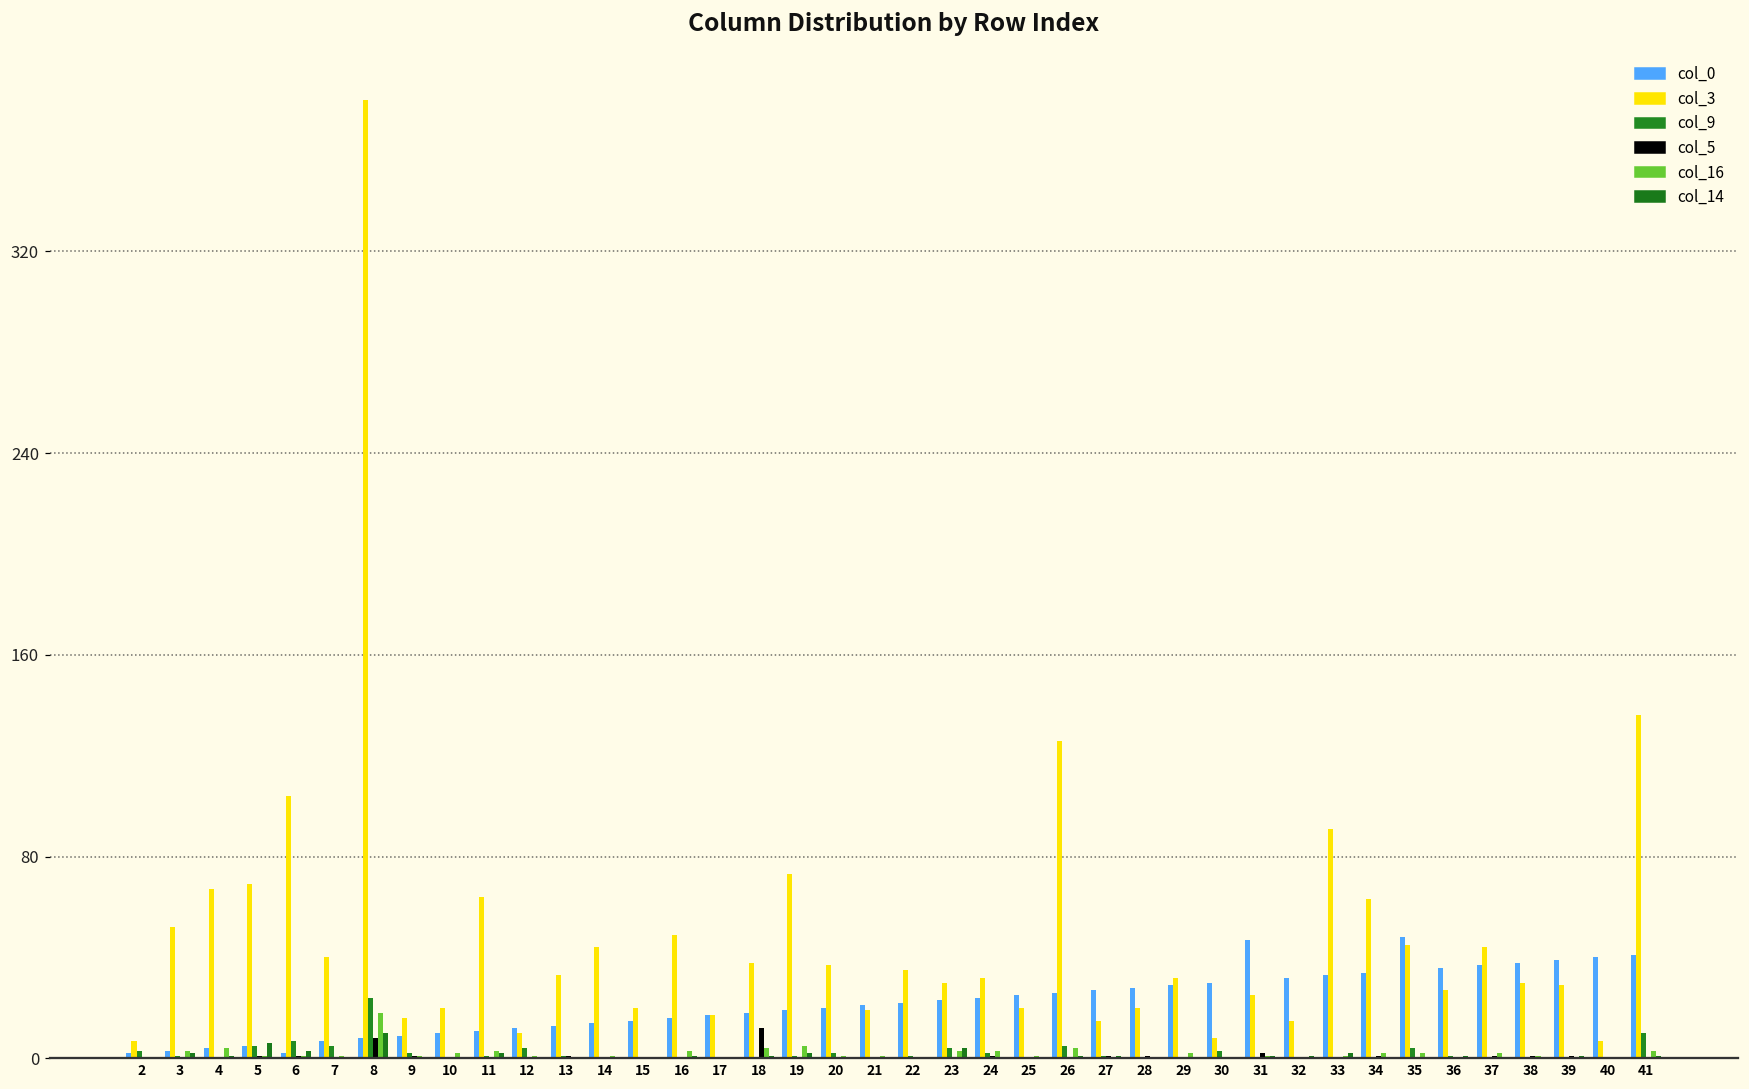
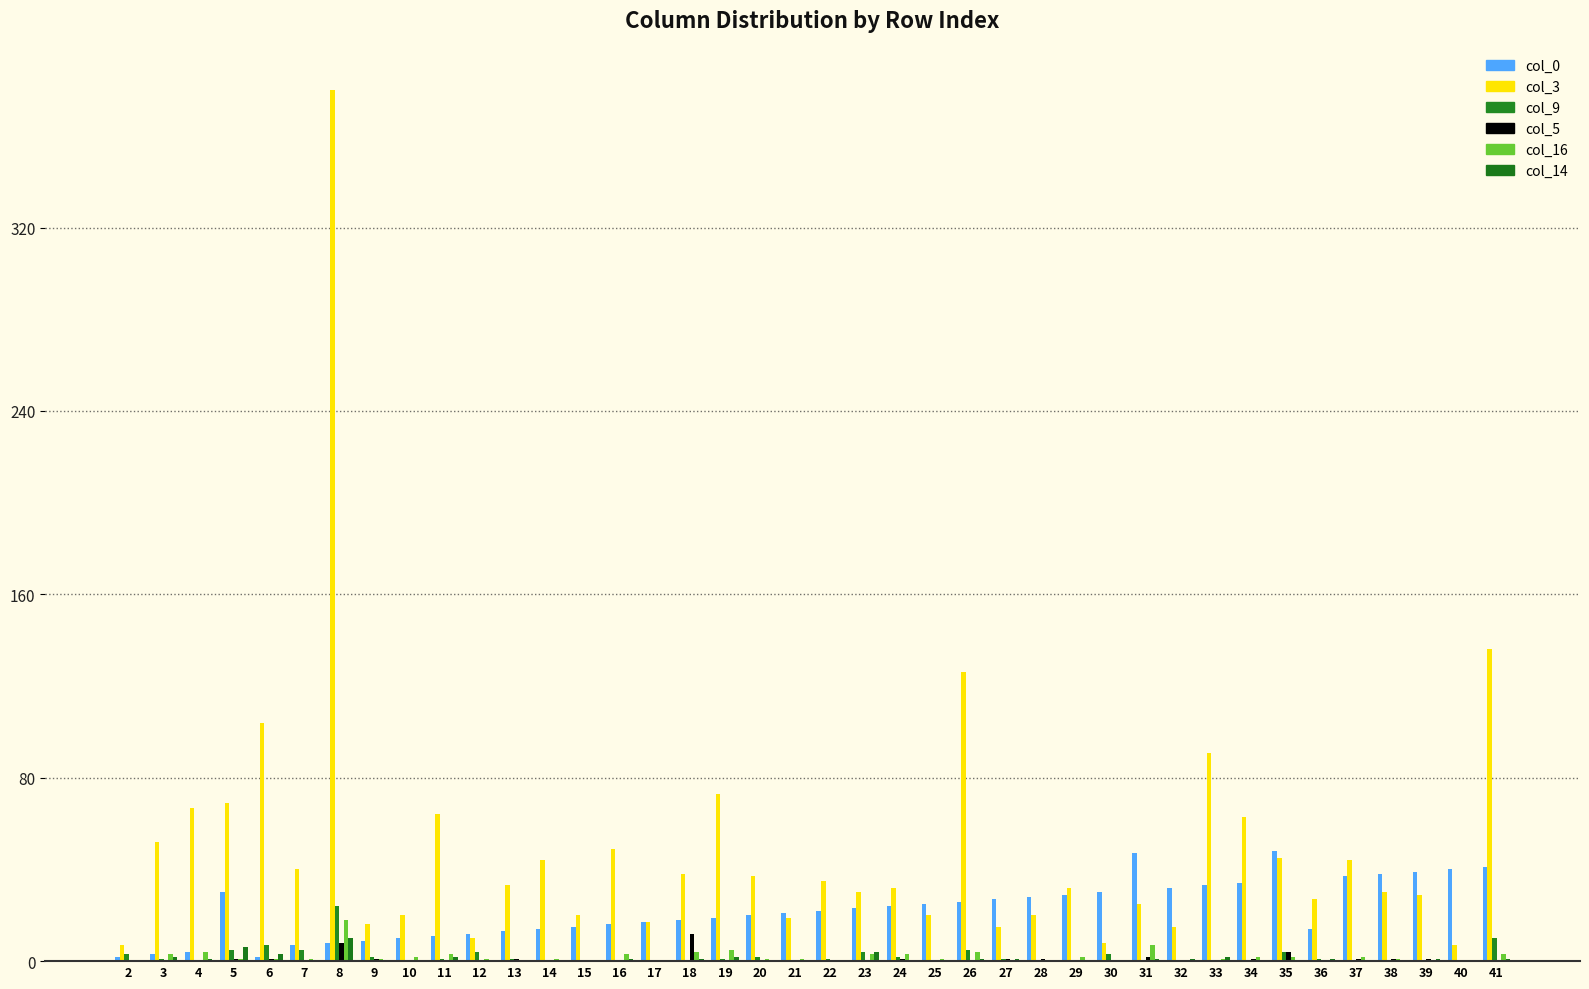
col_0, 5: 5 -> 30
col_16, 31: 1 -> 7
col_5, 35: 0 -> 4
col_0, 36: 36 -> 14
